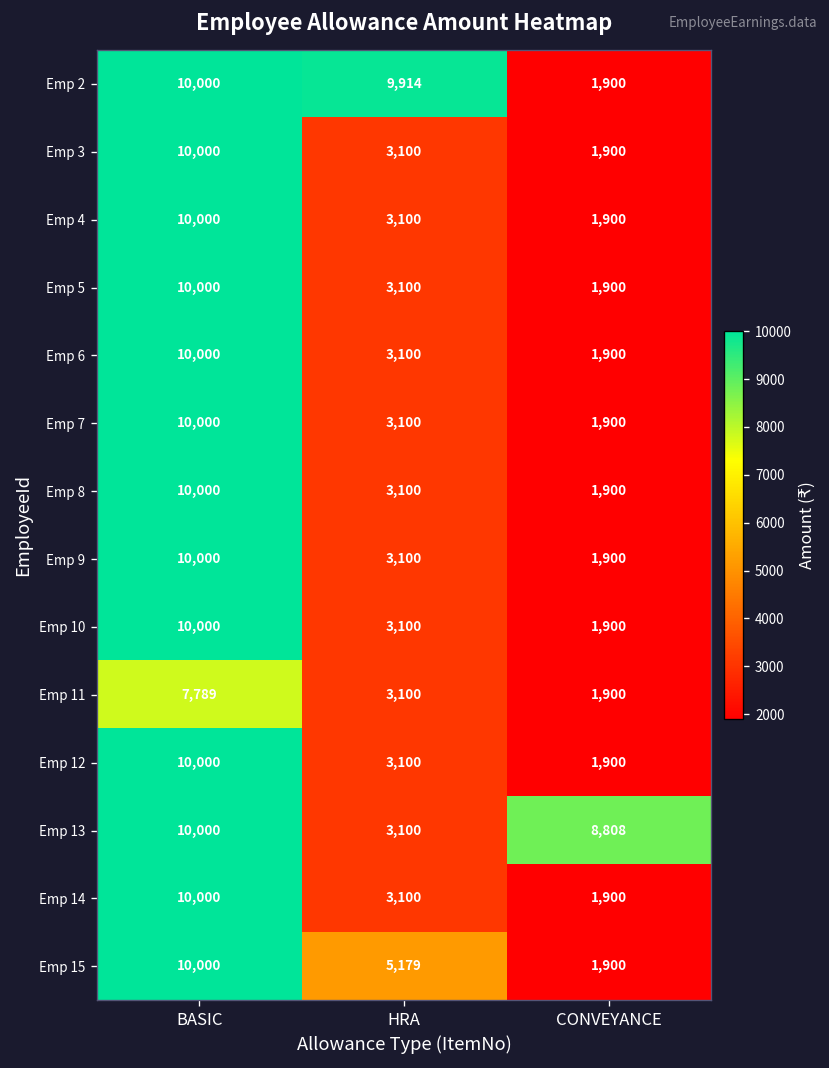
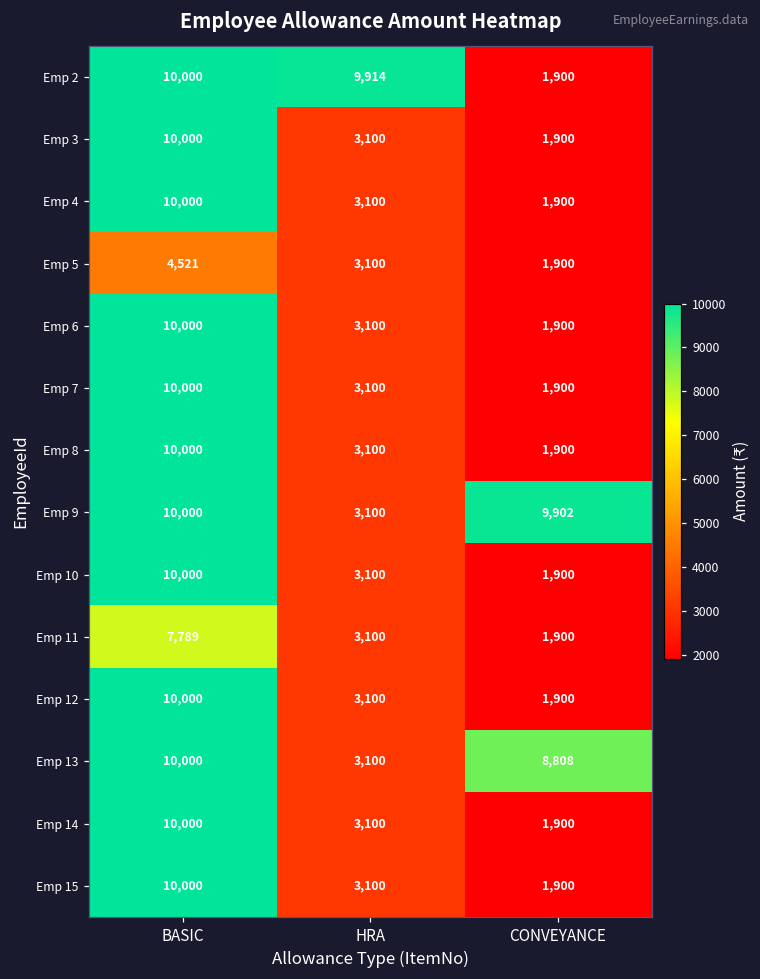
Emp 5, BASIC: 10,000 -> 4,521
Emp 9, CONVEYANCE: 1,900 -> 9,902
Emp 15, HRA: 5,179 -> 3,100
